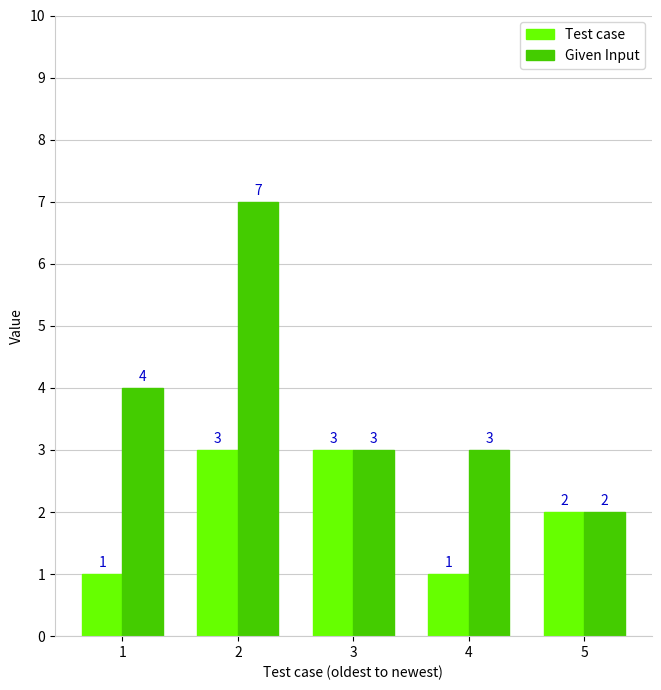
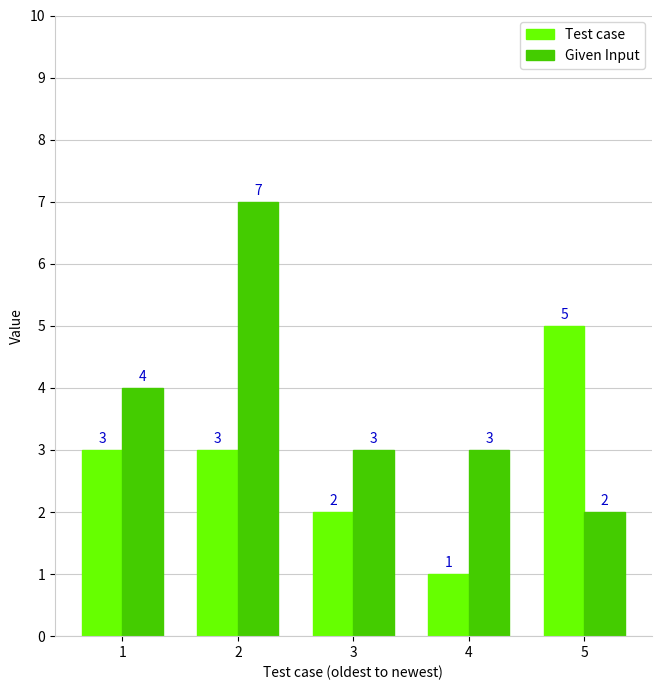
Test case, 1: 1 -> 3
Test case, 3: 3 -> 2
Test case, 5: 2 -> 5
